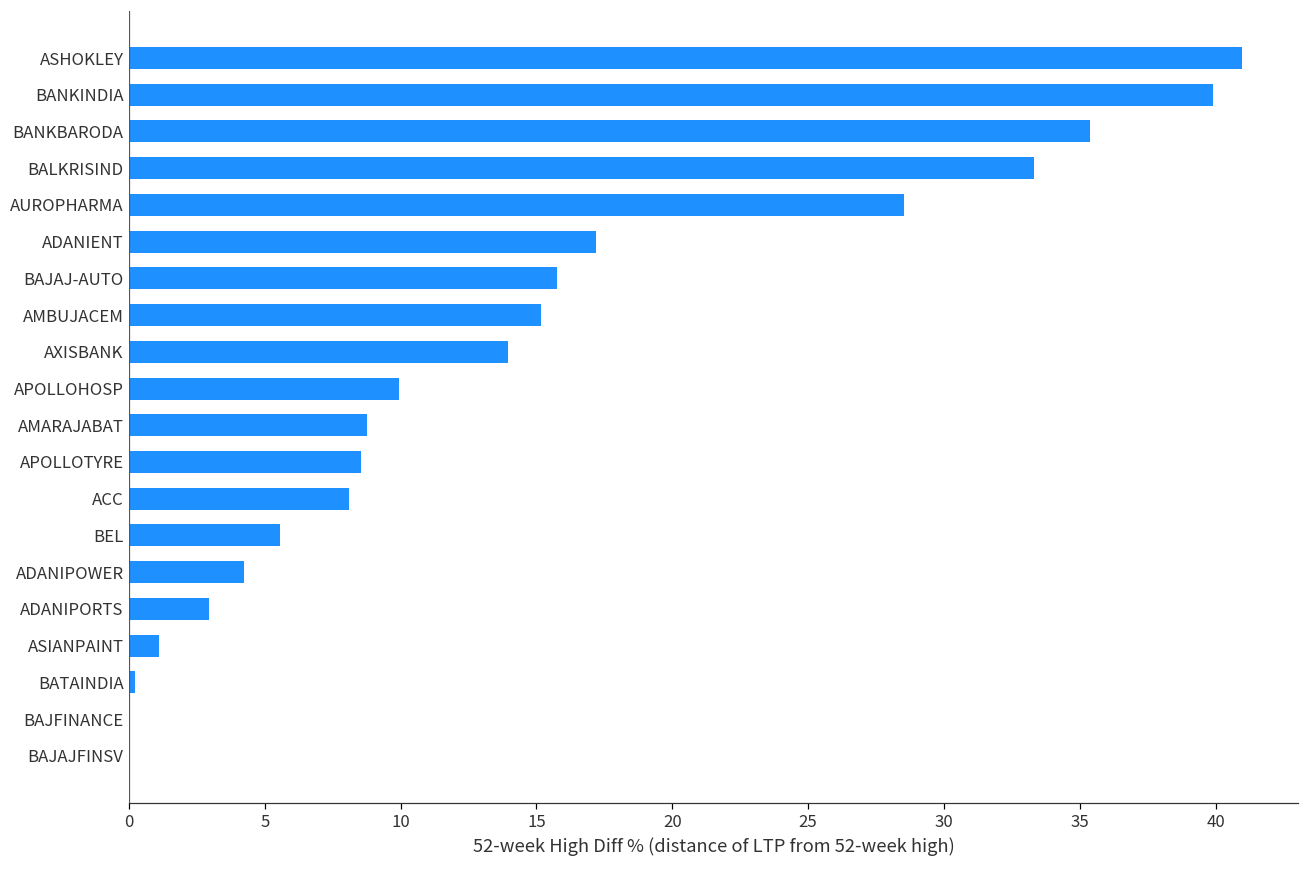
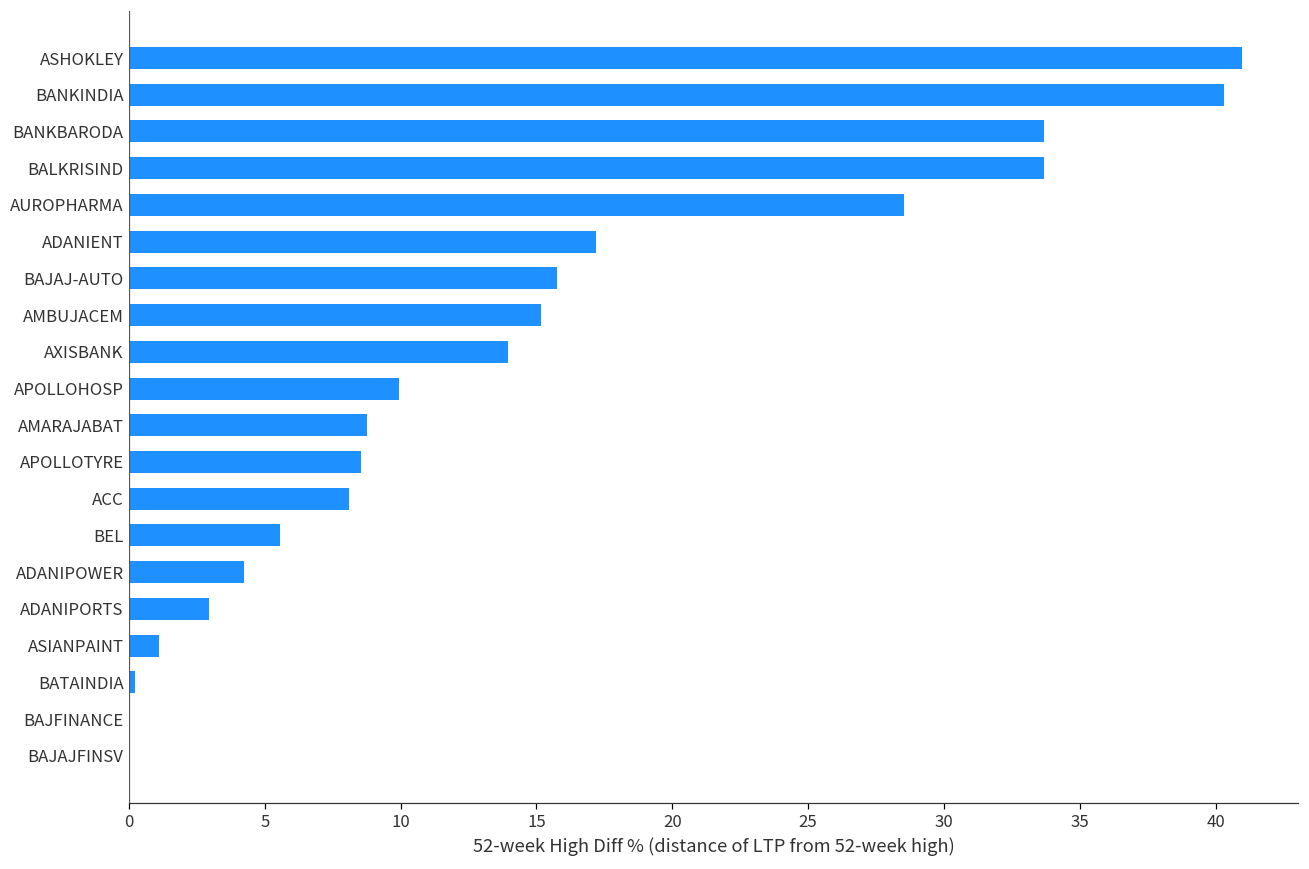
BANKINDIA: 39.9 -> 40.3
BANKBARODA: 35.4 -> 33.7
BALKRISIND: 33.3 -> 33.7
